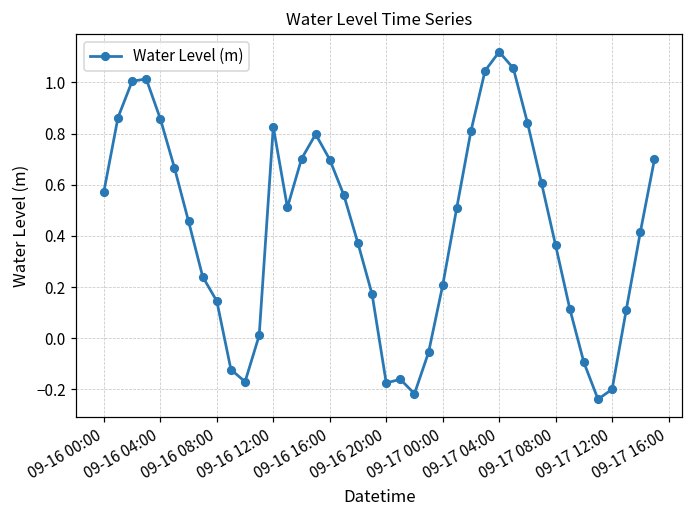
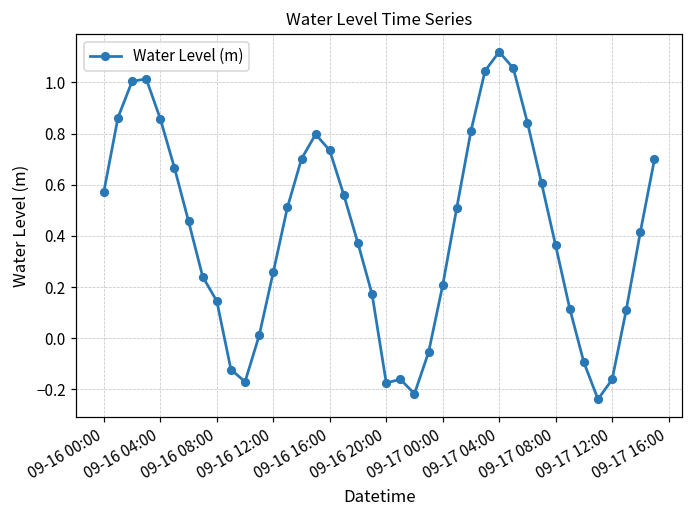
09-16 12:00: 0.83 -> 0.26
09-16 16:00: 0.70 -> 0.73
09-17 12:00: -0.20 -> -0.16
